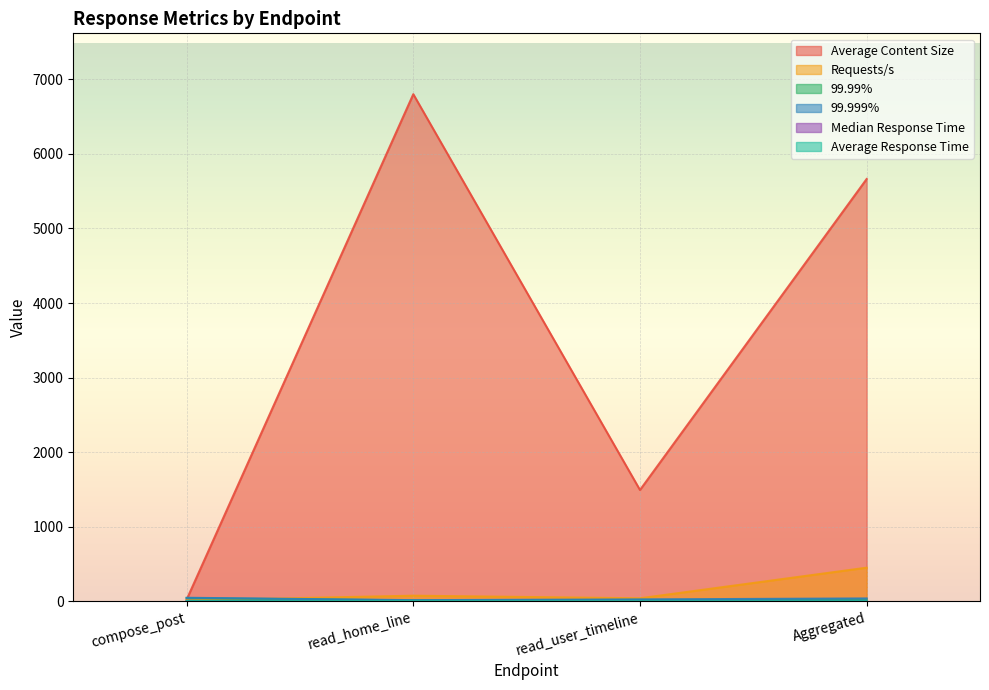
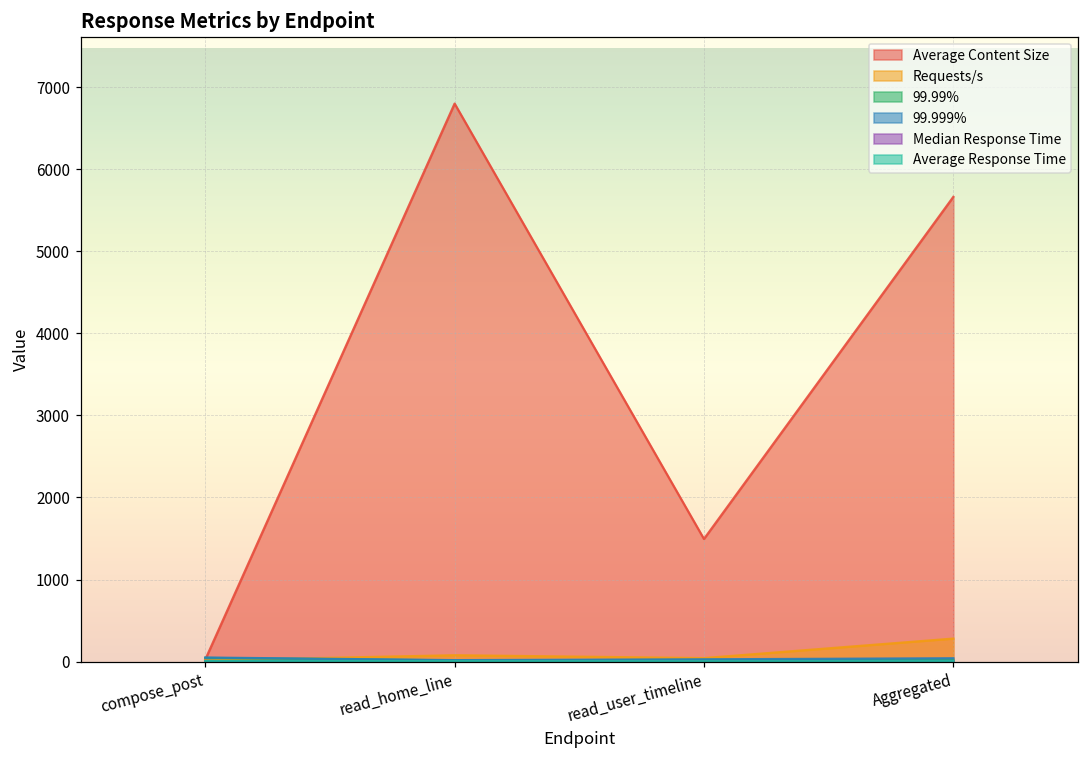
Requests/s, Aggregated: 500 -> 300
